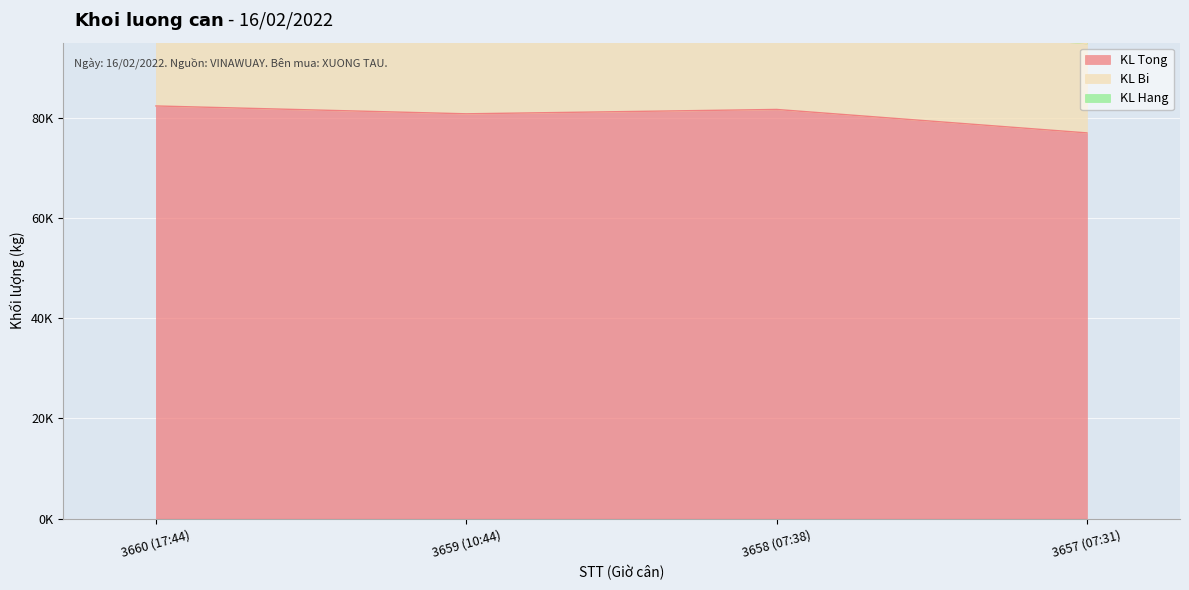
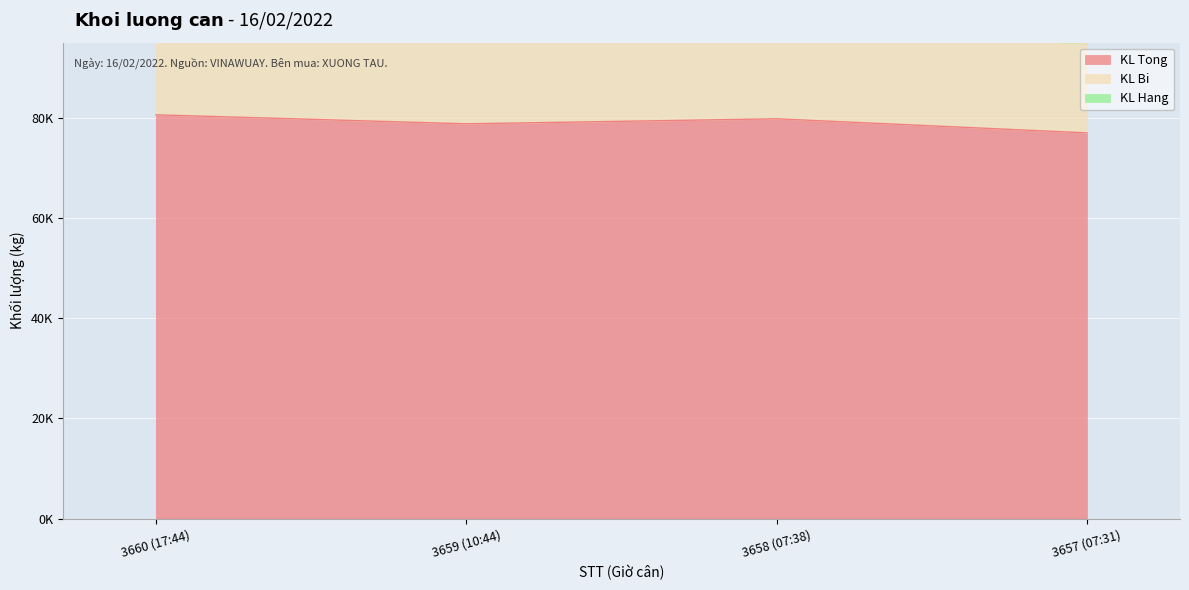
KL Tong, 3660 (17:44): 82000 -> 81000
KL Tong, 3659 (10:44): 81000 -> 79000
KL Tong, 3658 (07:38): 82000 -> 80000
